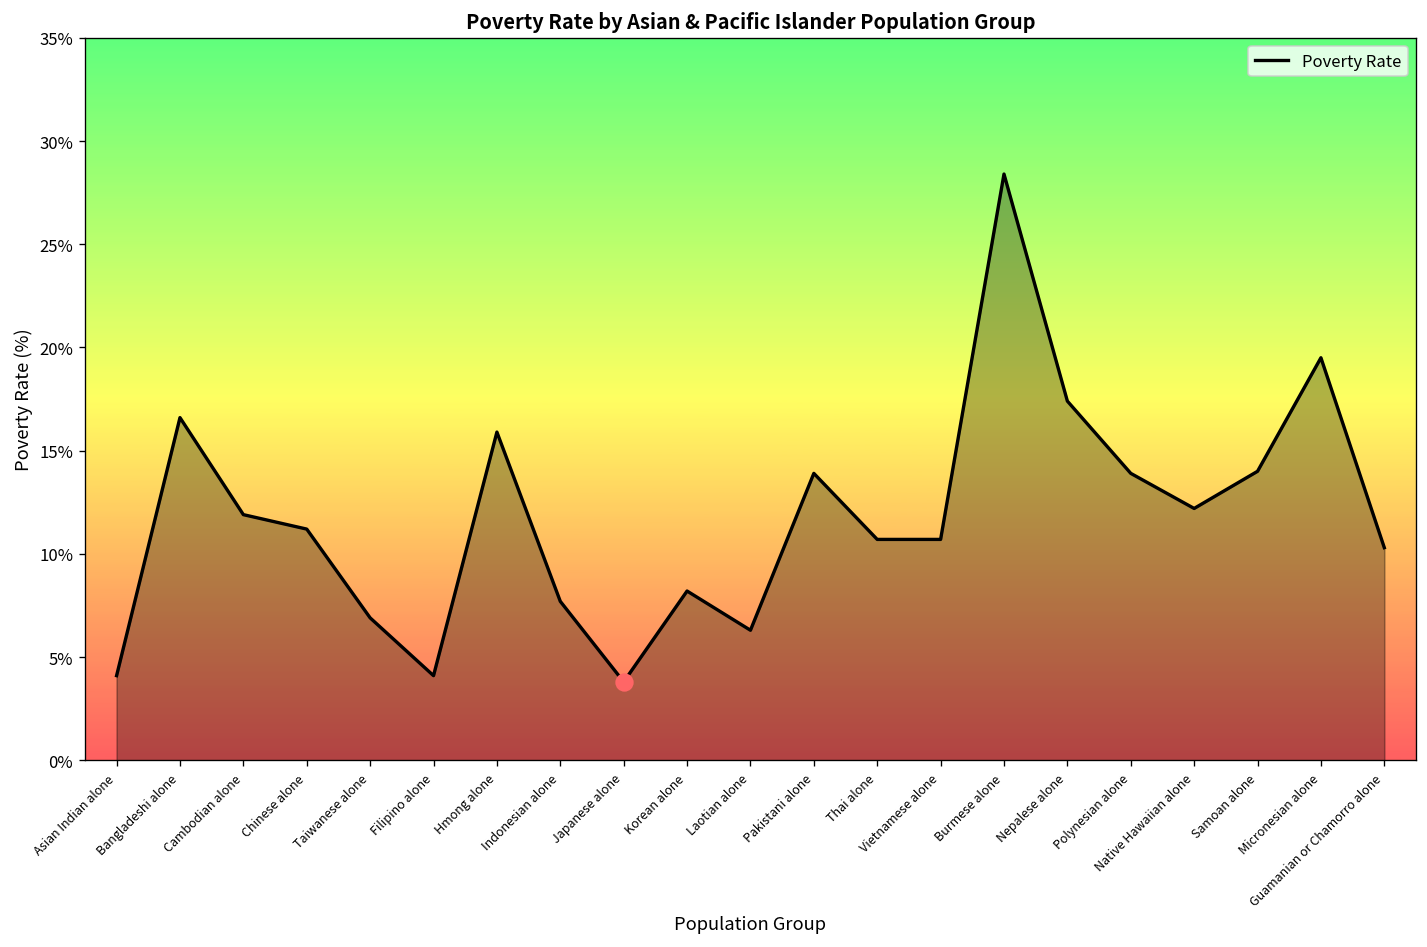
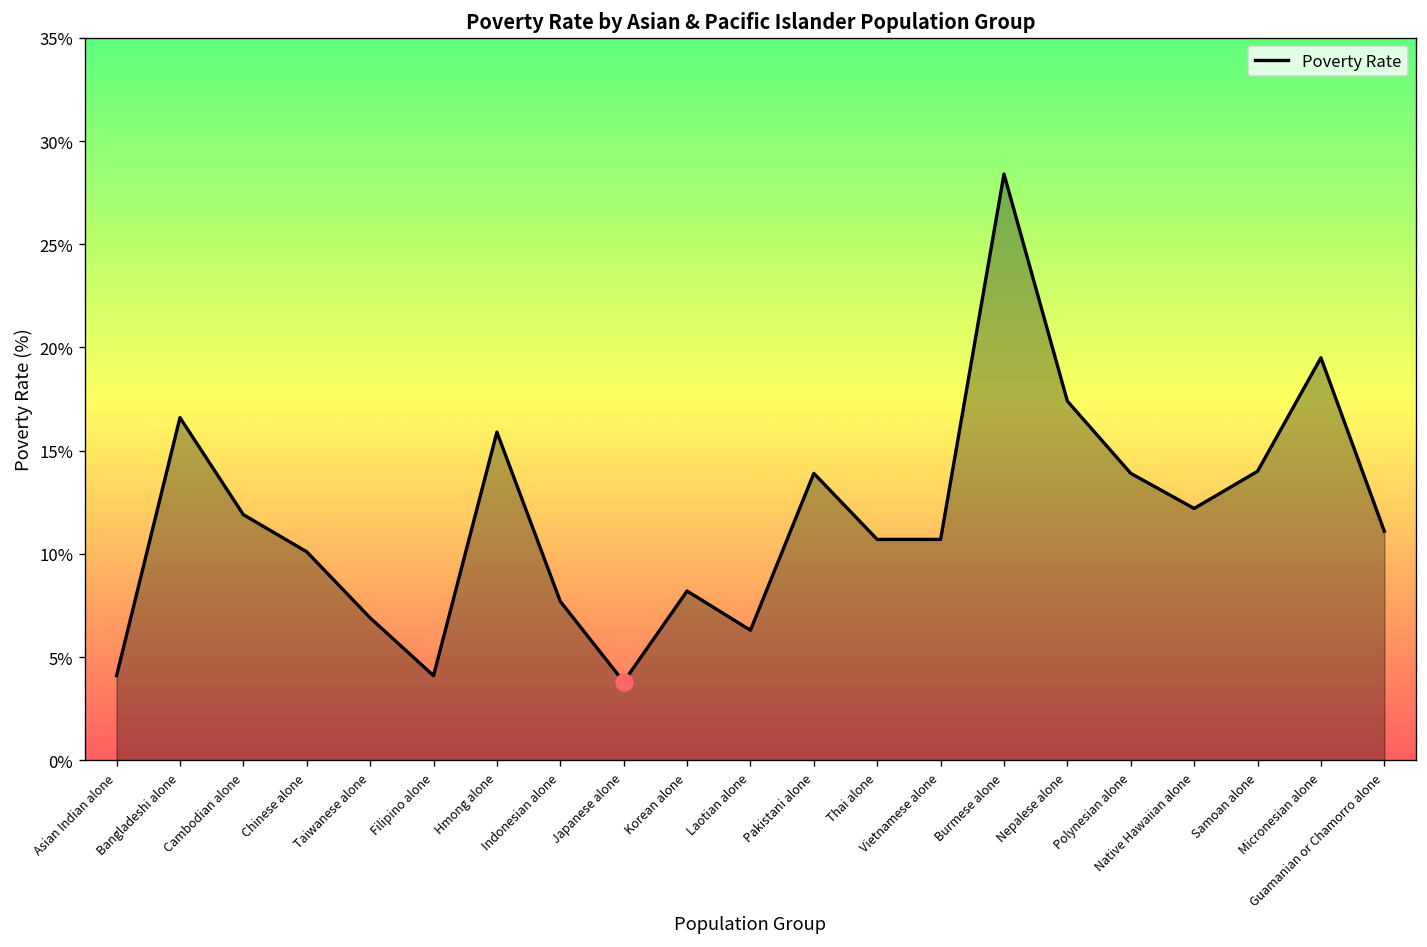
Poverty Rate, Chinese alone: 11.2% -> 10.1%
Poverty Rate, Guamanian or Chamorro alone: 10.3% -> 11.1%
